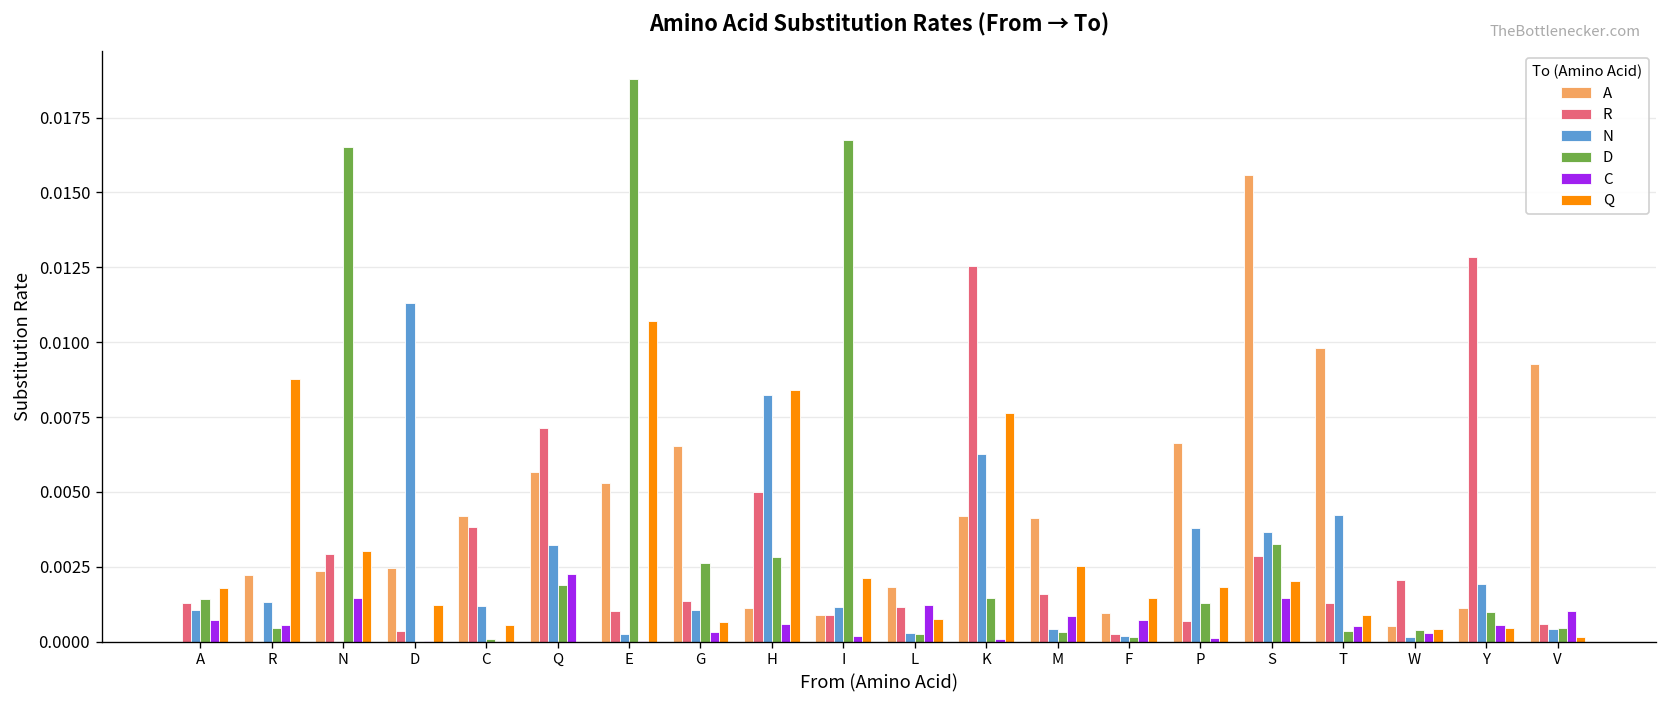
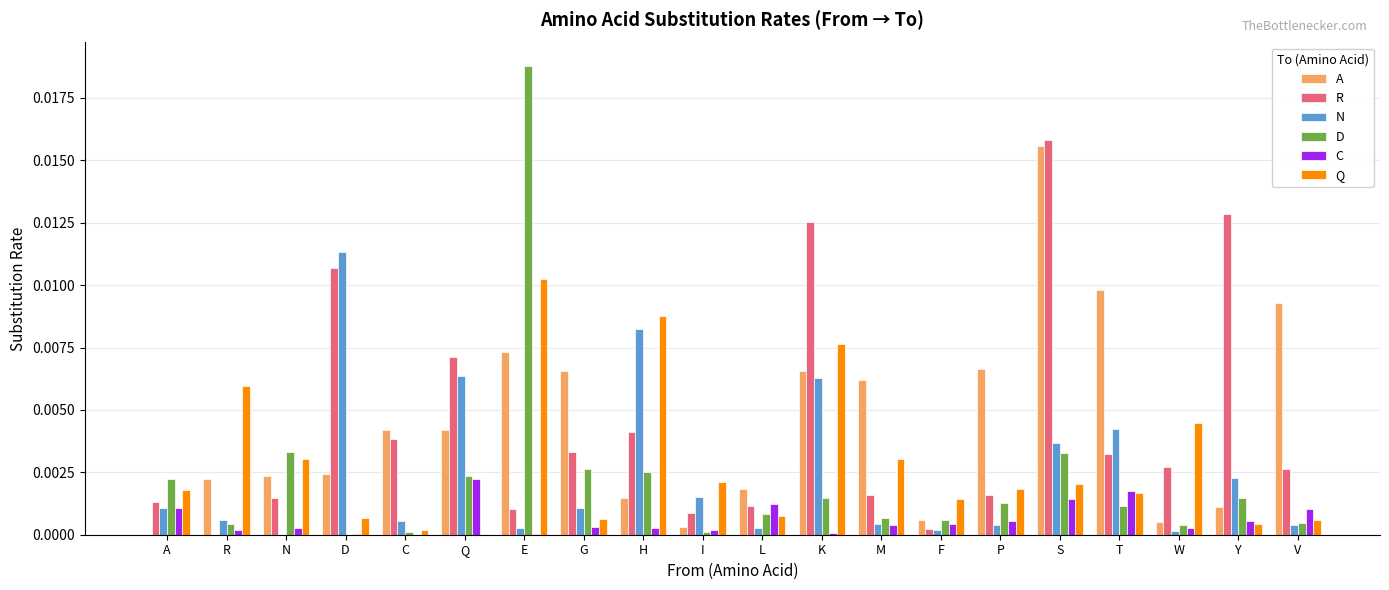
D, A: 0.0014 -> 0.0022
C, A: 0.0007 -> 0.0011
N, R: 0.0013 -> 0.0006
C, R: 0.0005 -> 0.0002
Q, R: 0.0088 -> 0.0059
R, N: 0.0029 -> 0.0015
D, N: 0.0165 -> 0.0033
C, N: 0.0015 -> 0.0003
R, D: 0.0003 -> 0.0107
Q, D: 0.0012 -> 0.0007
N, C: 0.0012 -> 0.0006
Q, C: 0.0006 -> 0.0002
A, Q: 0.0057 -> 0.0042
N, Q: 0.0032 -> 0.0064
D, Q: 0.0019 -> 0.0024
A, E: 0.0053 -> 0.0073
Q, E: 0.0107 -> 0.0102
R, G: 0.0014 -> 0.0033
A, H: 0.0011 -> 0.0015
R, H: 0.0050 -> 0.0041
D, H: 0.0028 -> 0.0025
C, H: 0.0006 -> 0.0003
Q, H: 0.0084 -> 0.0087
A, I: 0.0009 -> 0.0003
N, I: 0.0012 -> 0.0015
D, I: 0.0168 -> 0.0001
D, L: 0.0003 -> 0.0008
A, K: 0.0042 -> 0.0066
A, M: 0.0041 -> 0.0062
D, M: 0.0003 -> 0.0007
C, M: 0.0009 -> 0.0004
Q, M: 0.0025 -> 0.0030
A, F: 0.0010 -> 0.0006
D, F: 0.0001 -> 0.0006
C, F: 0.0007 -> 0.0004
R, P: 0.0007 -> 0.0016
N, P: 0.0038 -> 0.0004
C, P: 0.0001 -> 0.0006
R, S: 0.0029 -> 0.0158
R, T: 0.0013 -> 0.0032
D, T: 0.0003 -> 0.0011
C, T: 0.0005 -> 0.0018
Q, T: 0.0009 -> 0.0017
R, W: 0.0021 -> 0.0027
Q, W: 0.0004 -> 0.0045
N, Y: 0.0019 -> 0.0023
D, Y: 0.0010 -> 0.0015
R, V: 0.0006 -> 0.0026
Q, V: 0.0002 -> 0.0006
